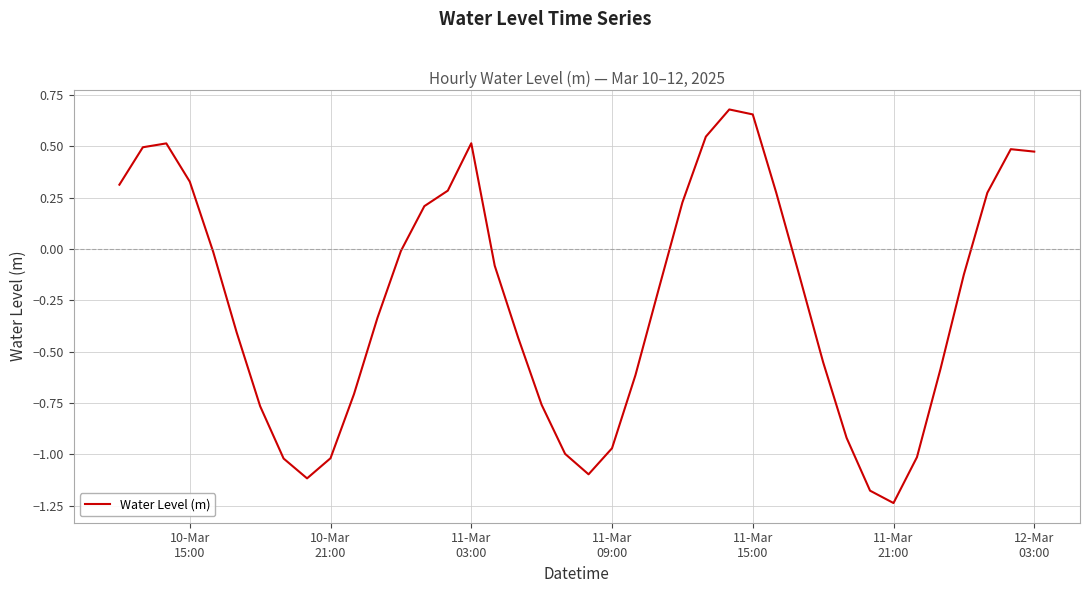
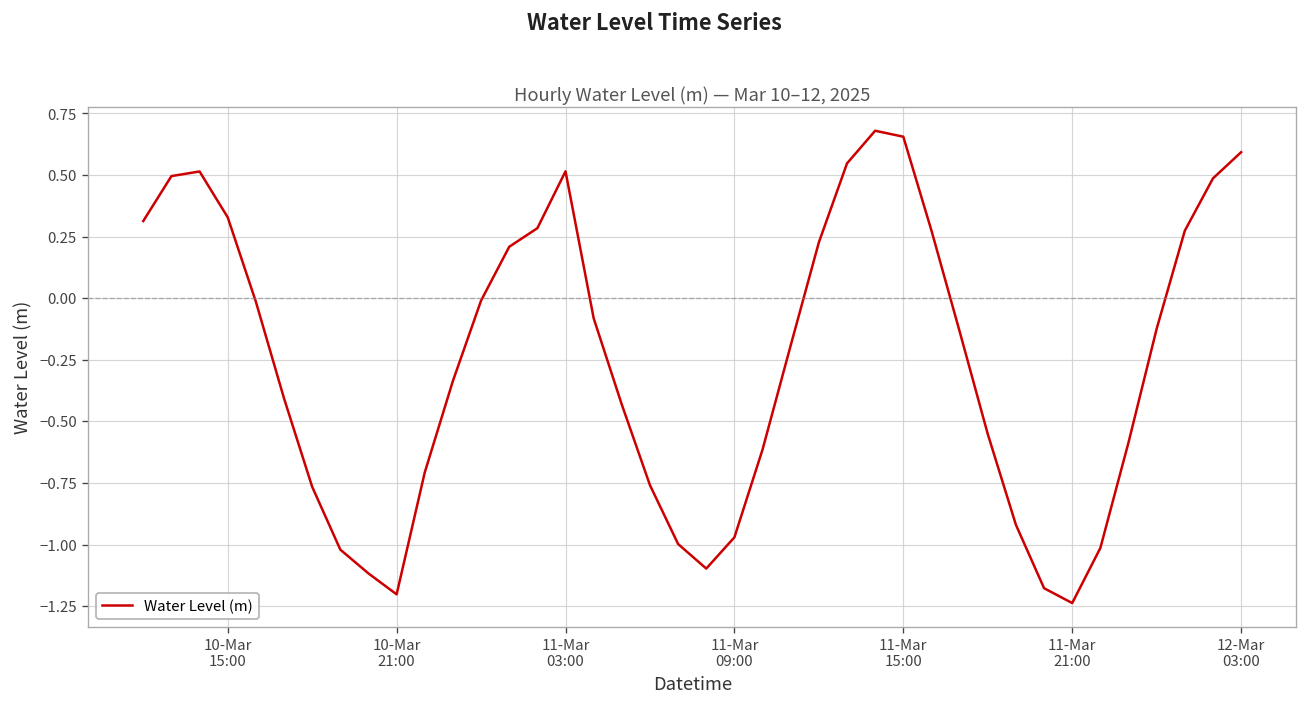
10-Mar 21:00: -1.02 -> -1.20
12-Mar 03:00: 0.47 -> 0.59
